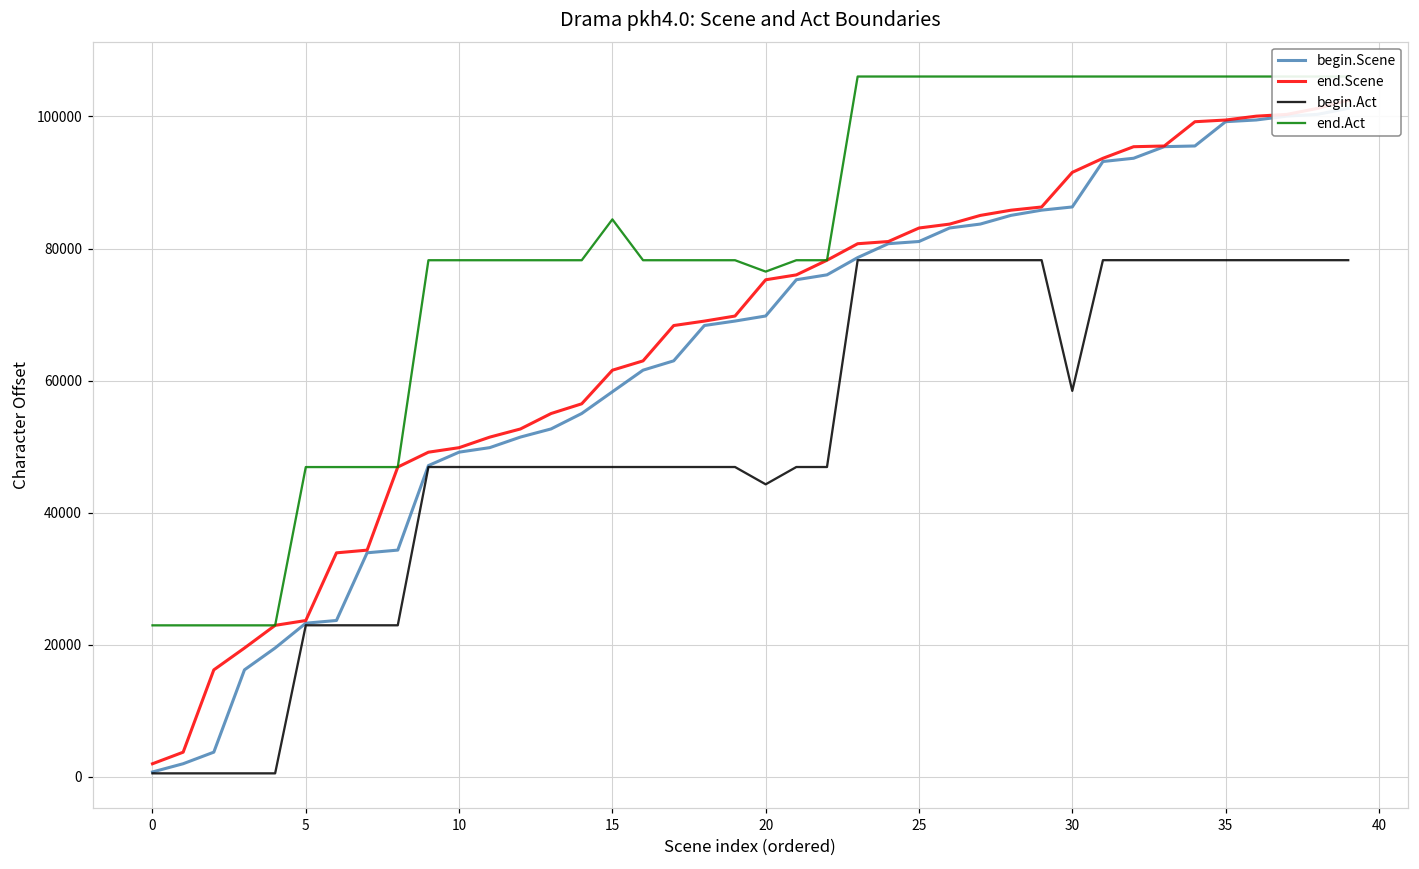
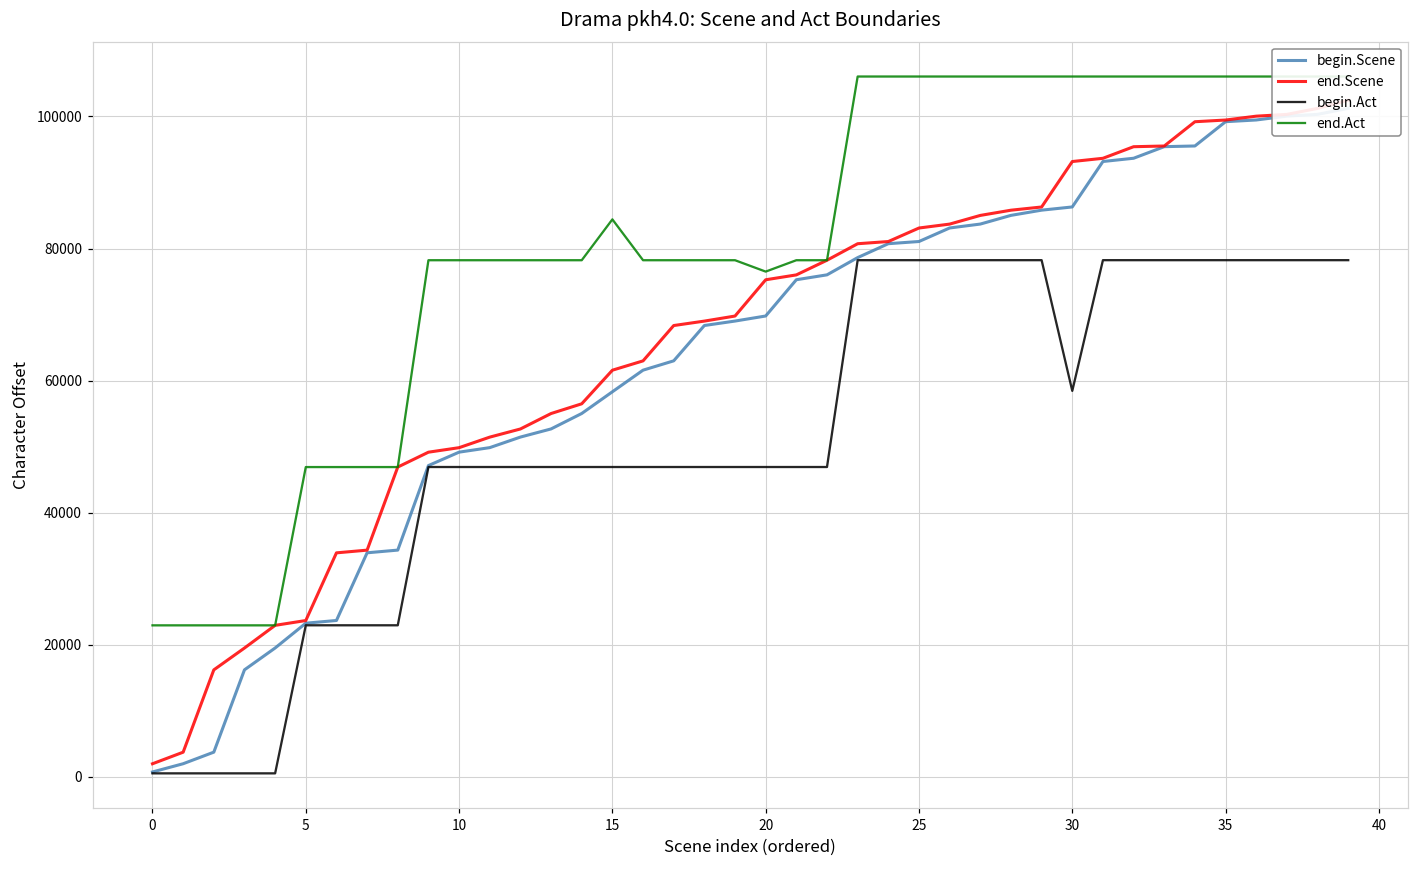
begin.Act, 20: 44000 -> 47000
end.Scene, 30: 92000 -> 93000
